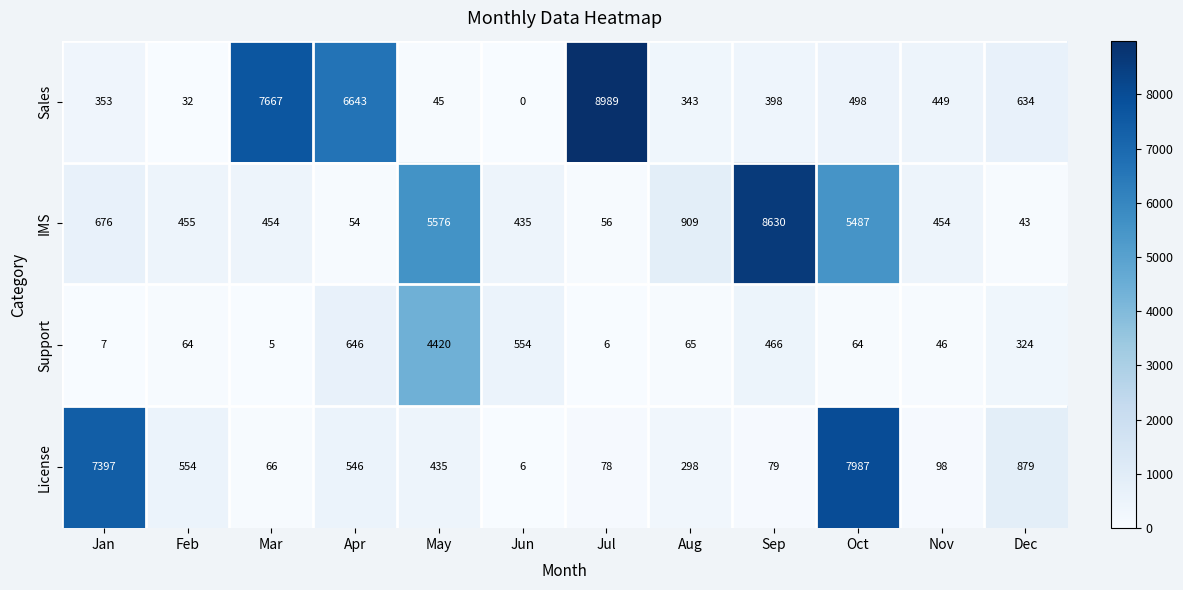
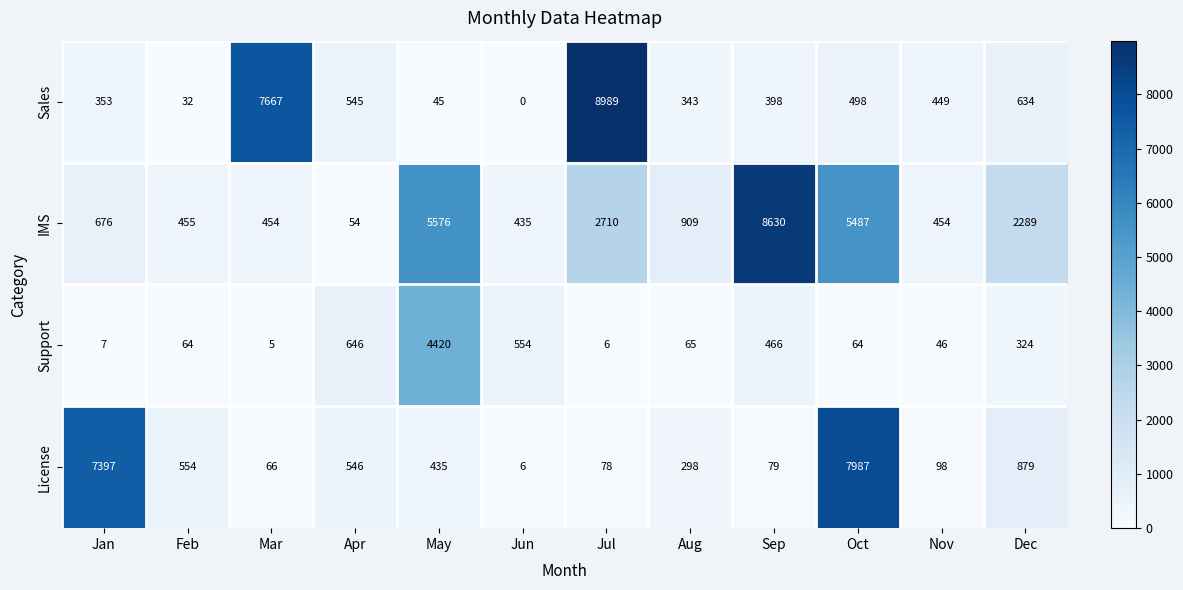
Sales, Apr: 6643 -> 545
IMS, Jul: 56 -> 2710
IMS, Dec: 43 -> 2289
